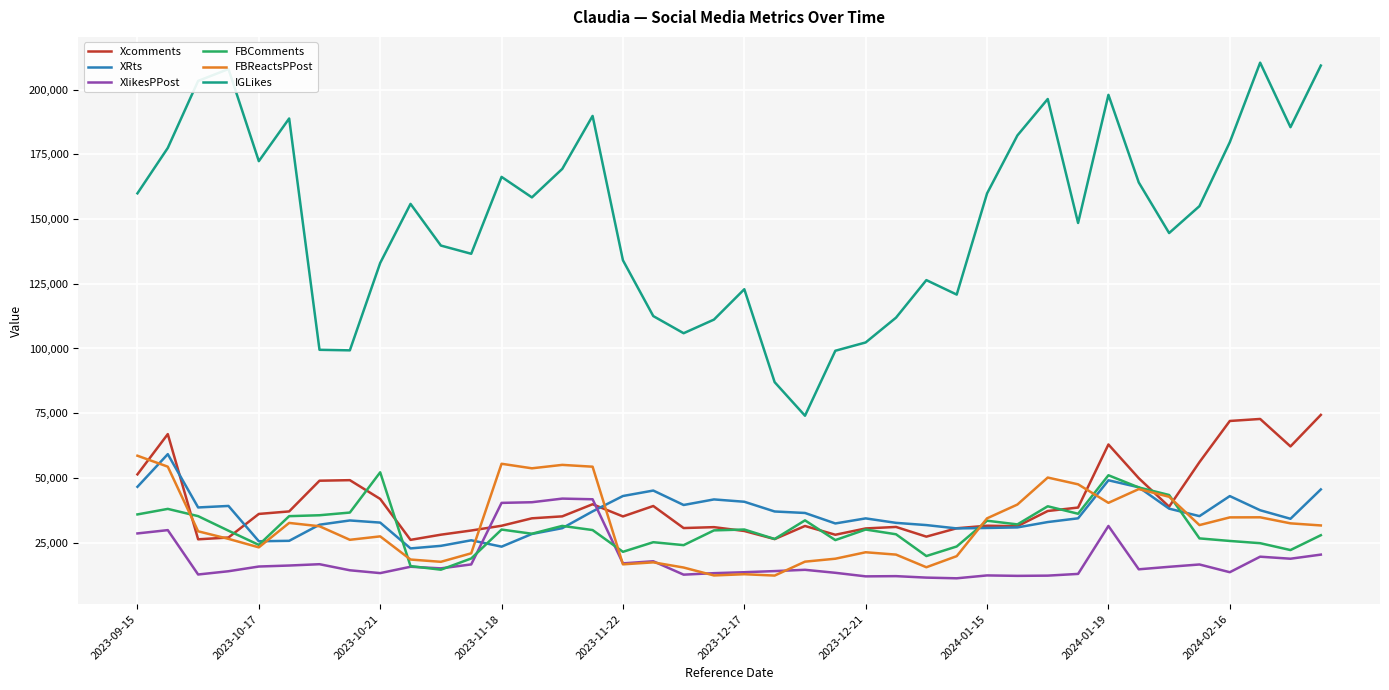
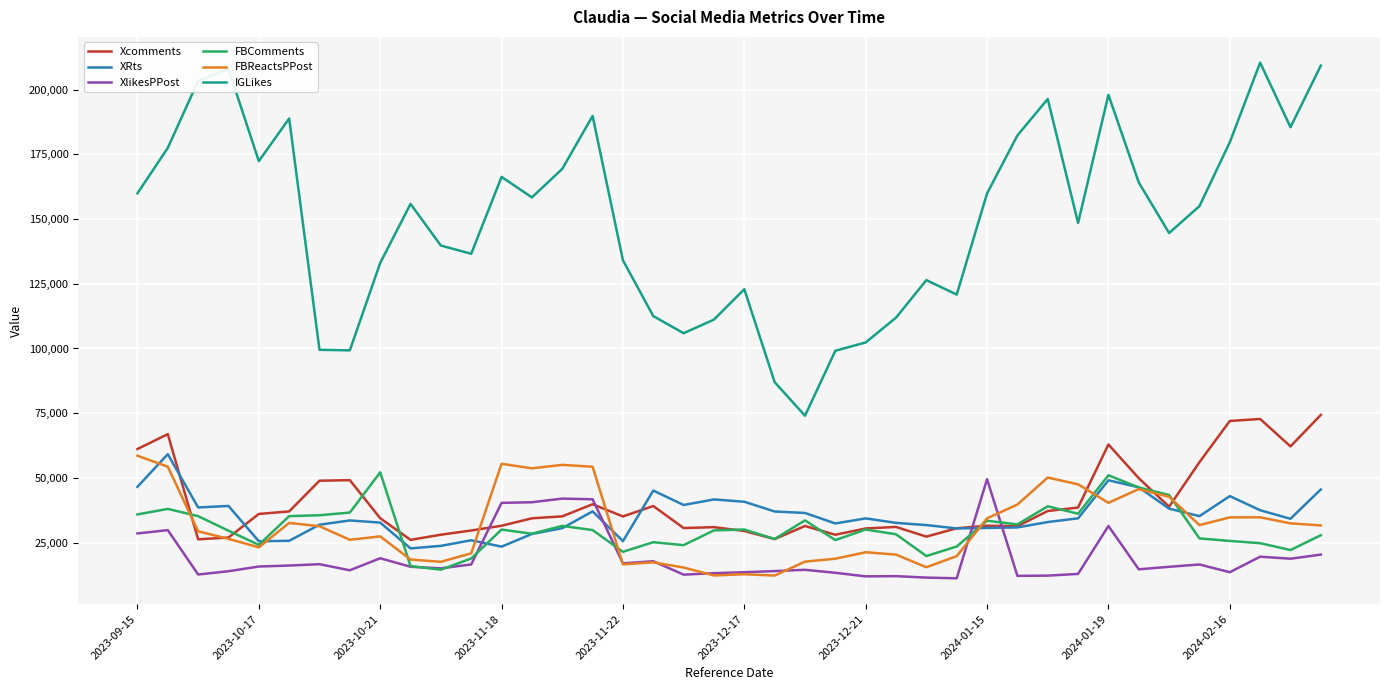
Xcomments, 2023-09-15: 51,000 -> 61,000
Xcomments, 2023-10-21: 42,000 -> 34,000
XlikesPPost, 2023-10-21: 13,000 -> 19,000
XRts, 2023-11-22: 43,000 -> 26,000
XlikesPPost, 2024-01-15: 12,000 -> 50,000
